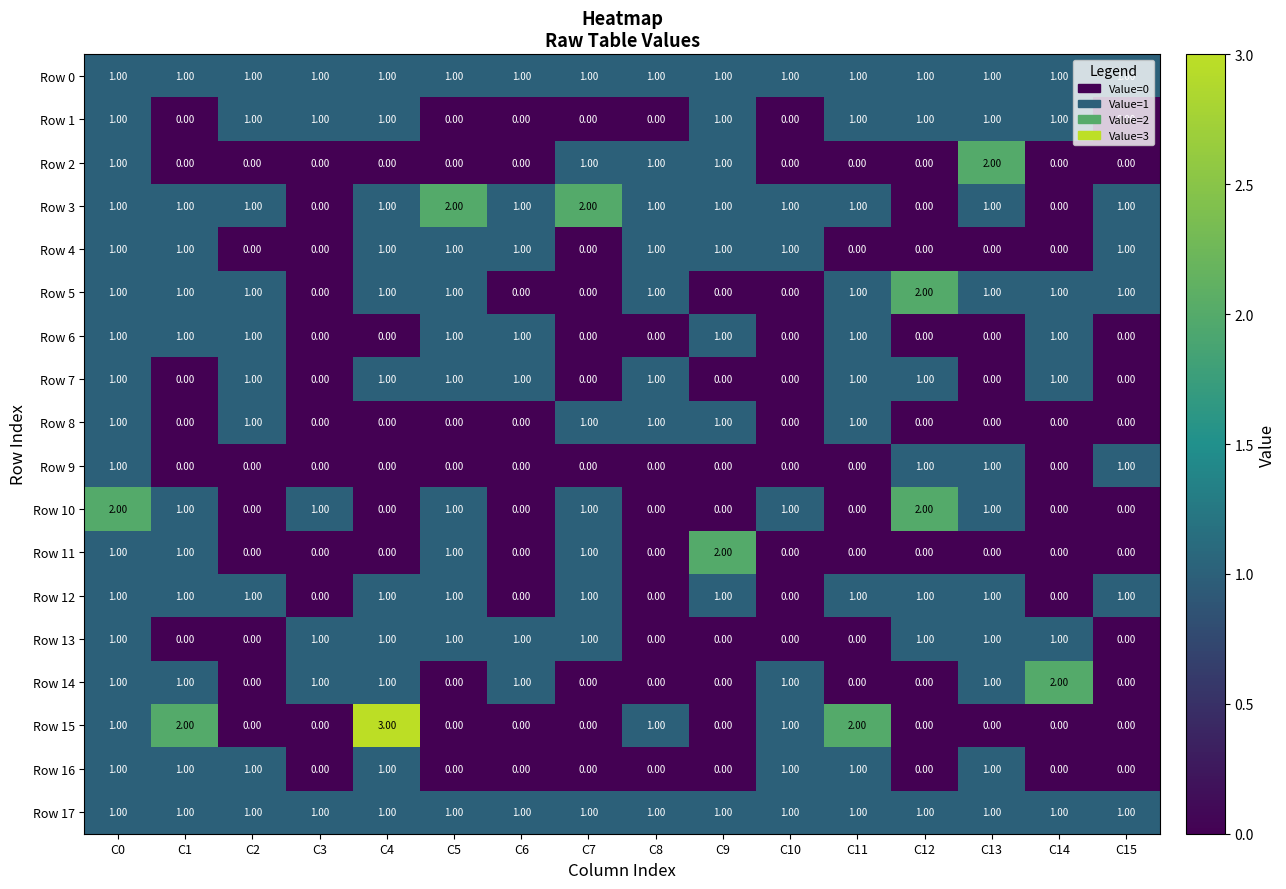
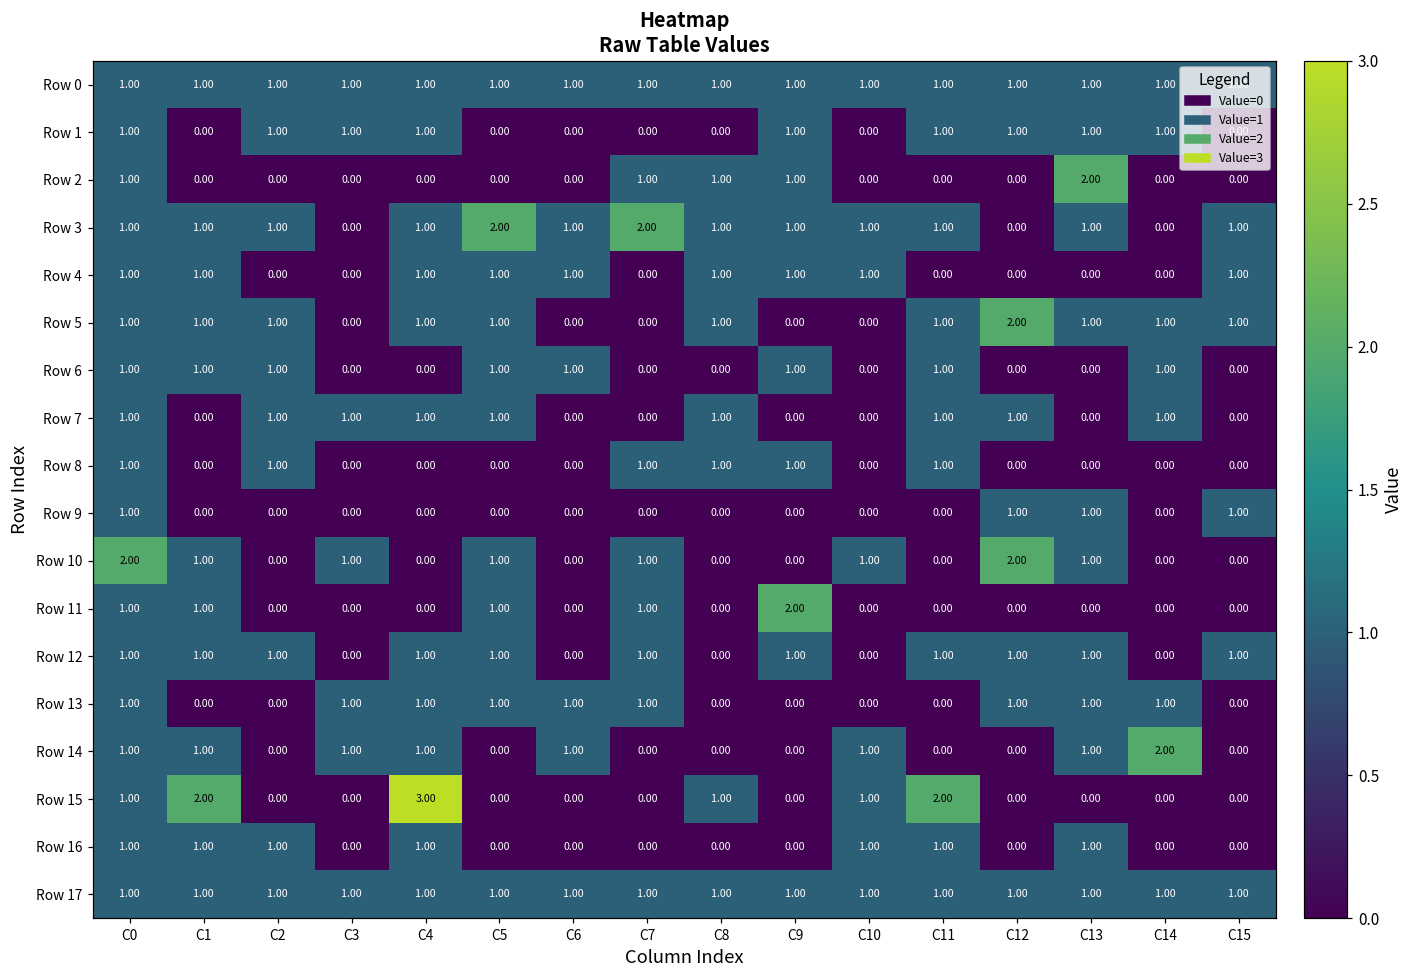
Row 7, C3: 0.00 -> 1.00
Row 7, C6: 1.00 -> 0.00
